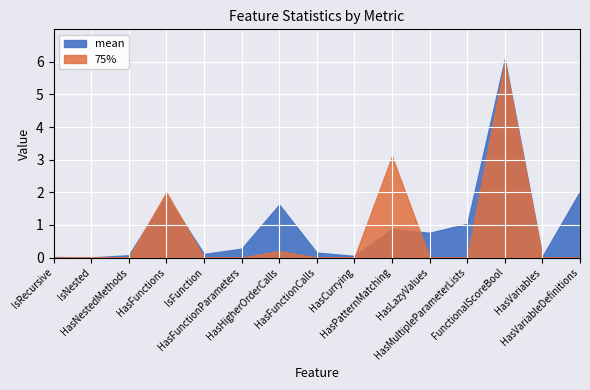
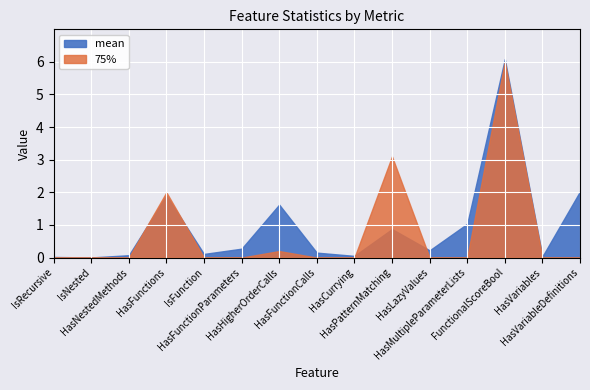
mean, HasLazyValues: 0.8 -> 0.2
